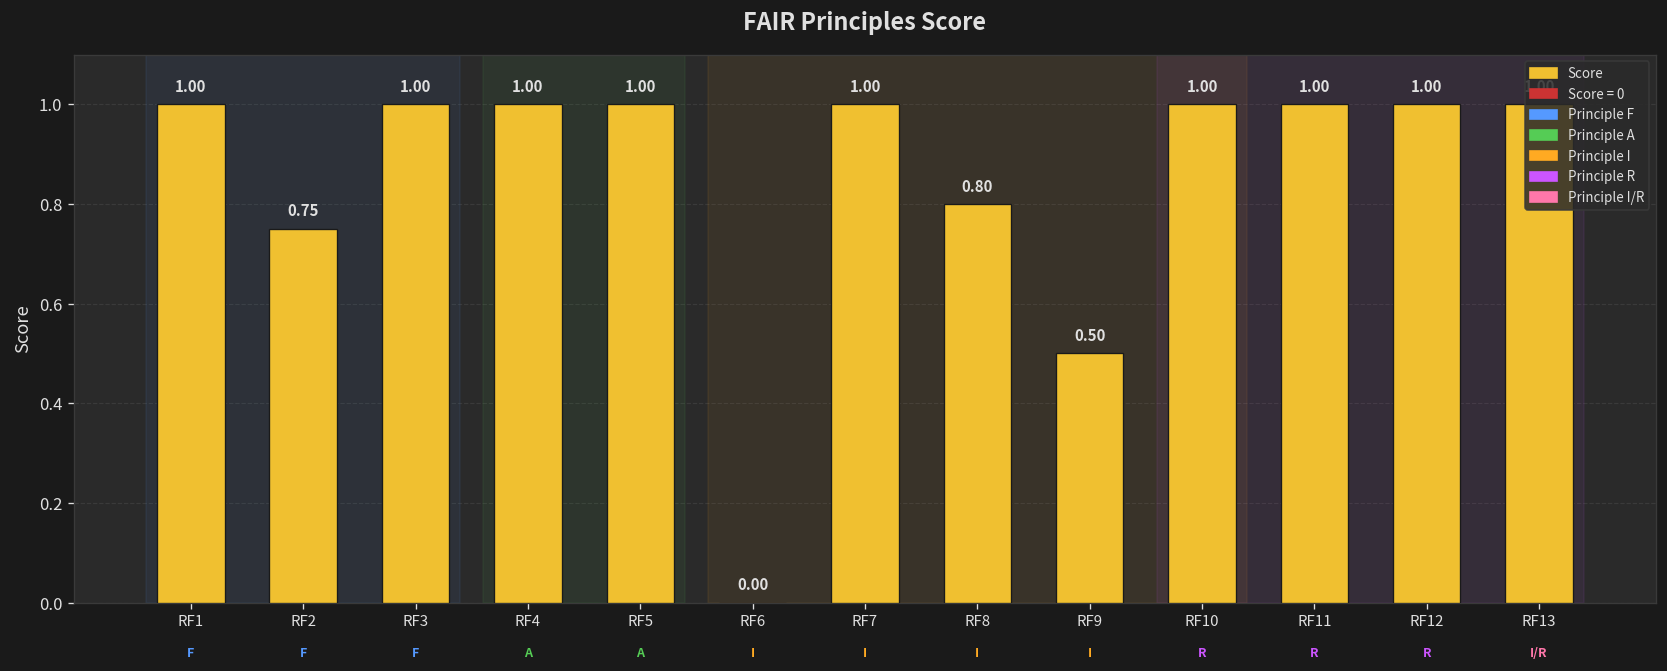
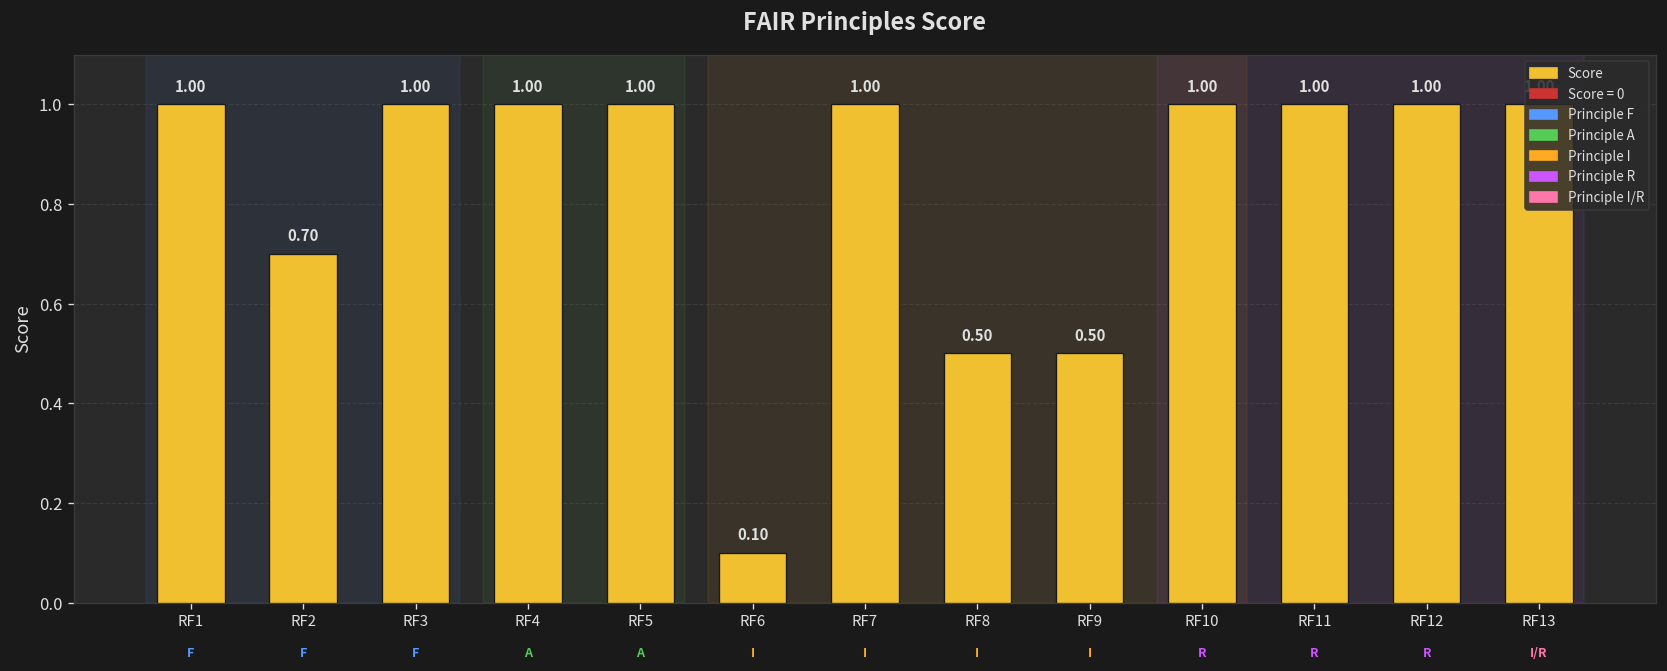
RF2: 0.75 -> 0.70
RF6: 0.00 -> 0.10
RF8: 0.80 -> 0.50
